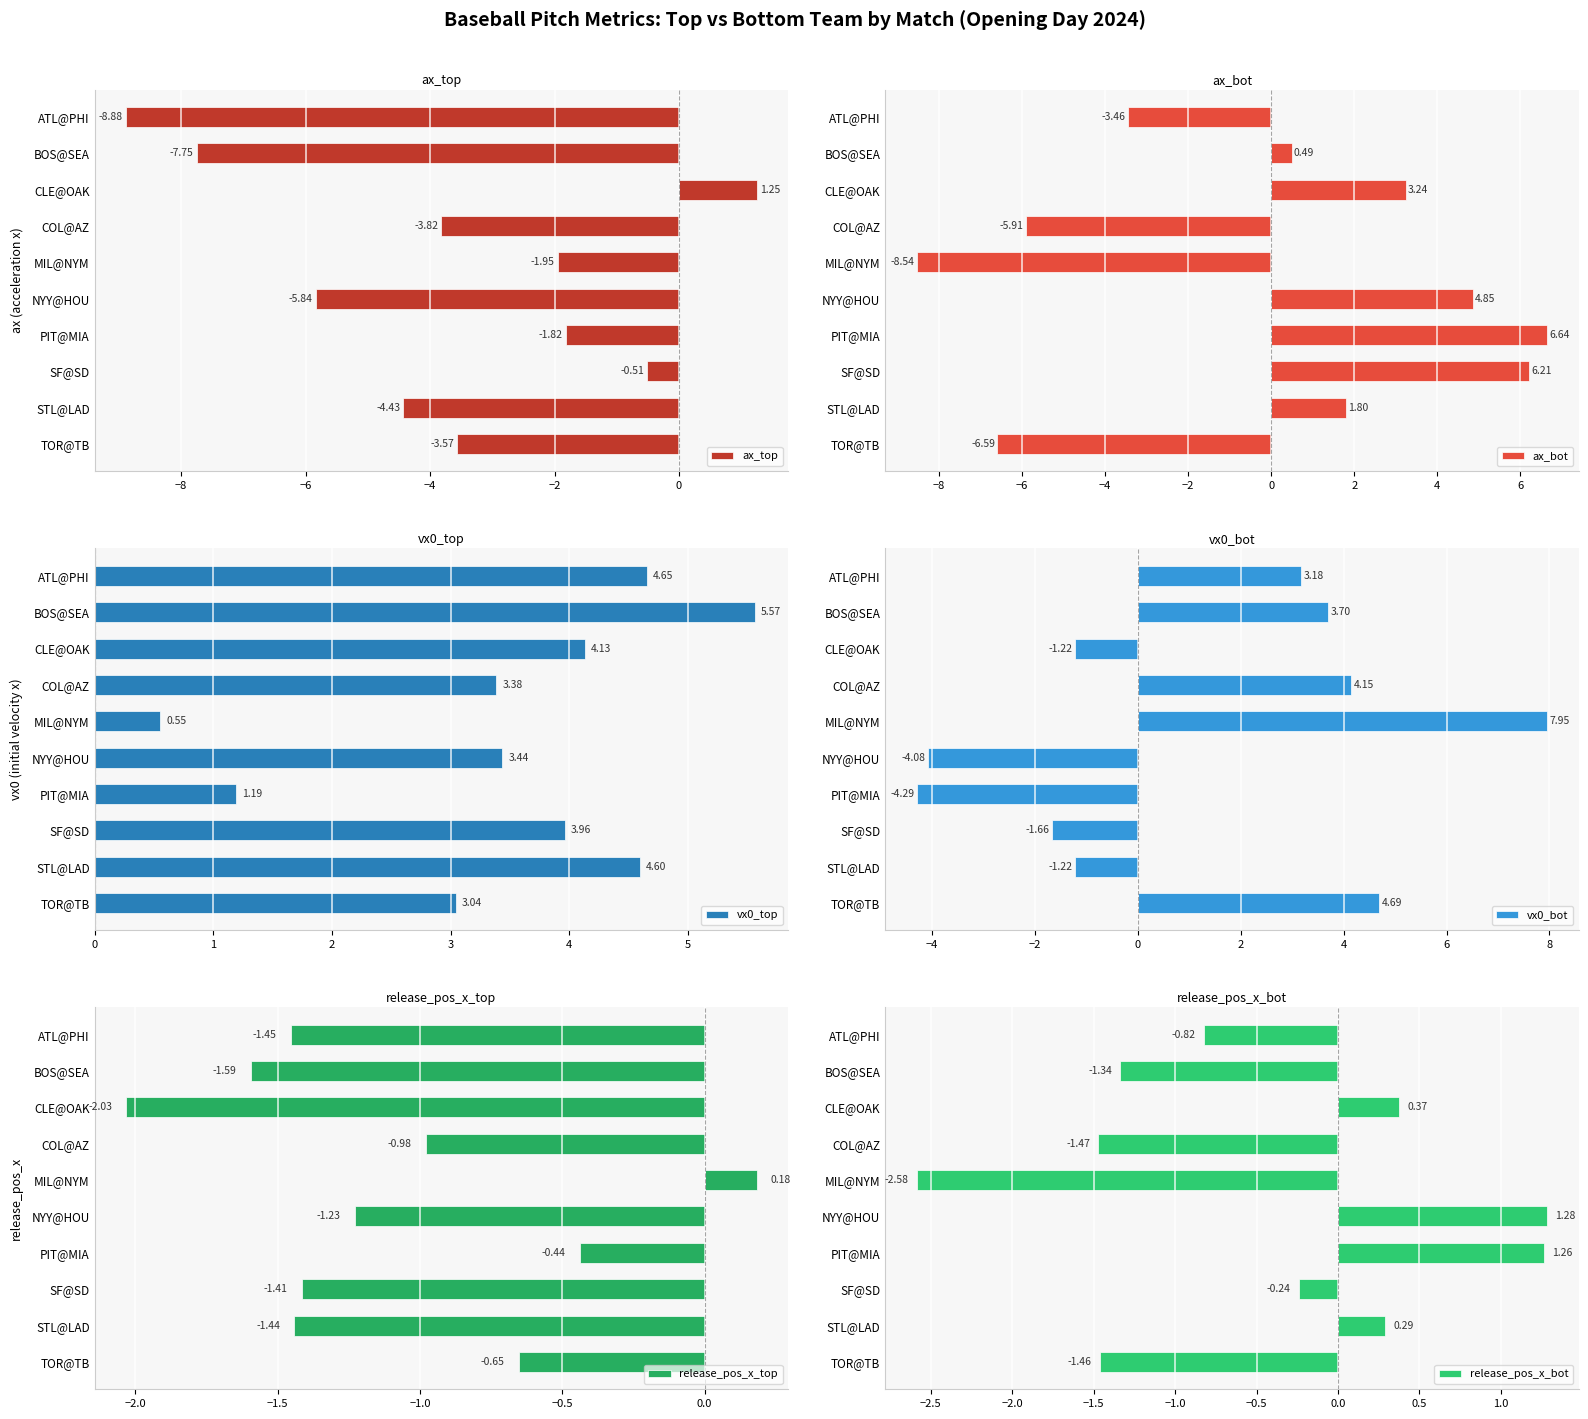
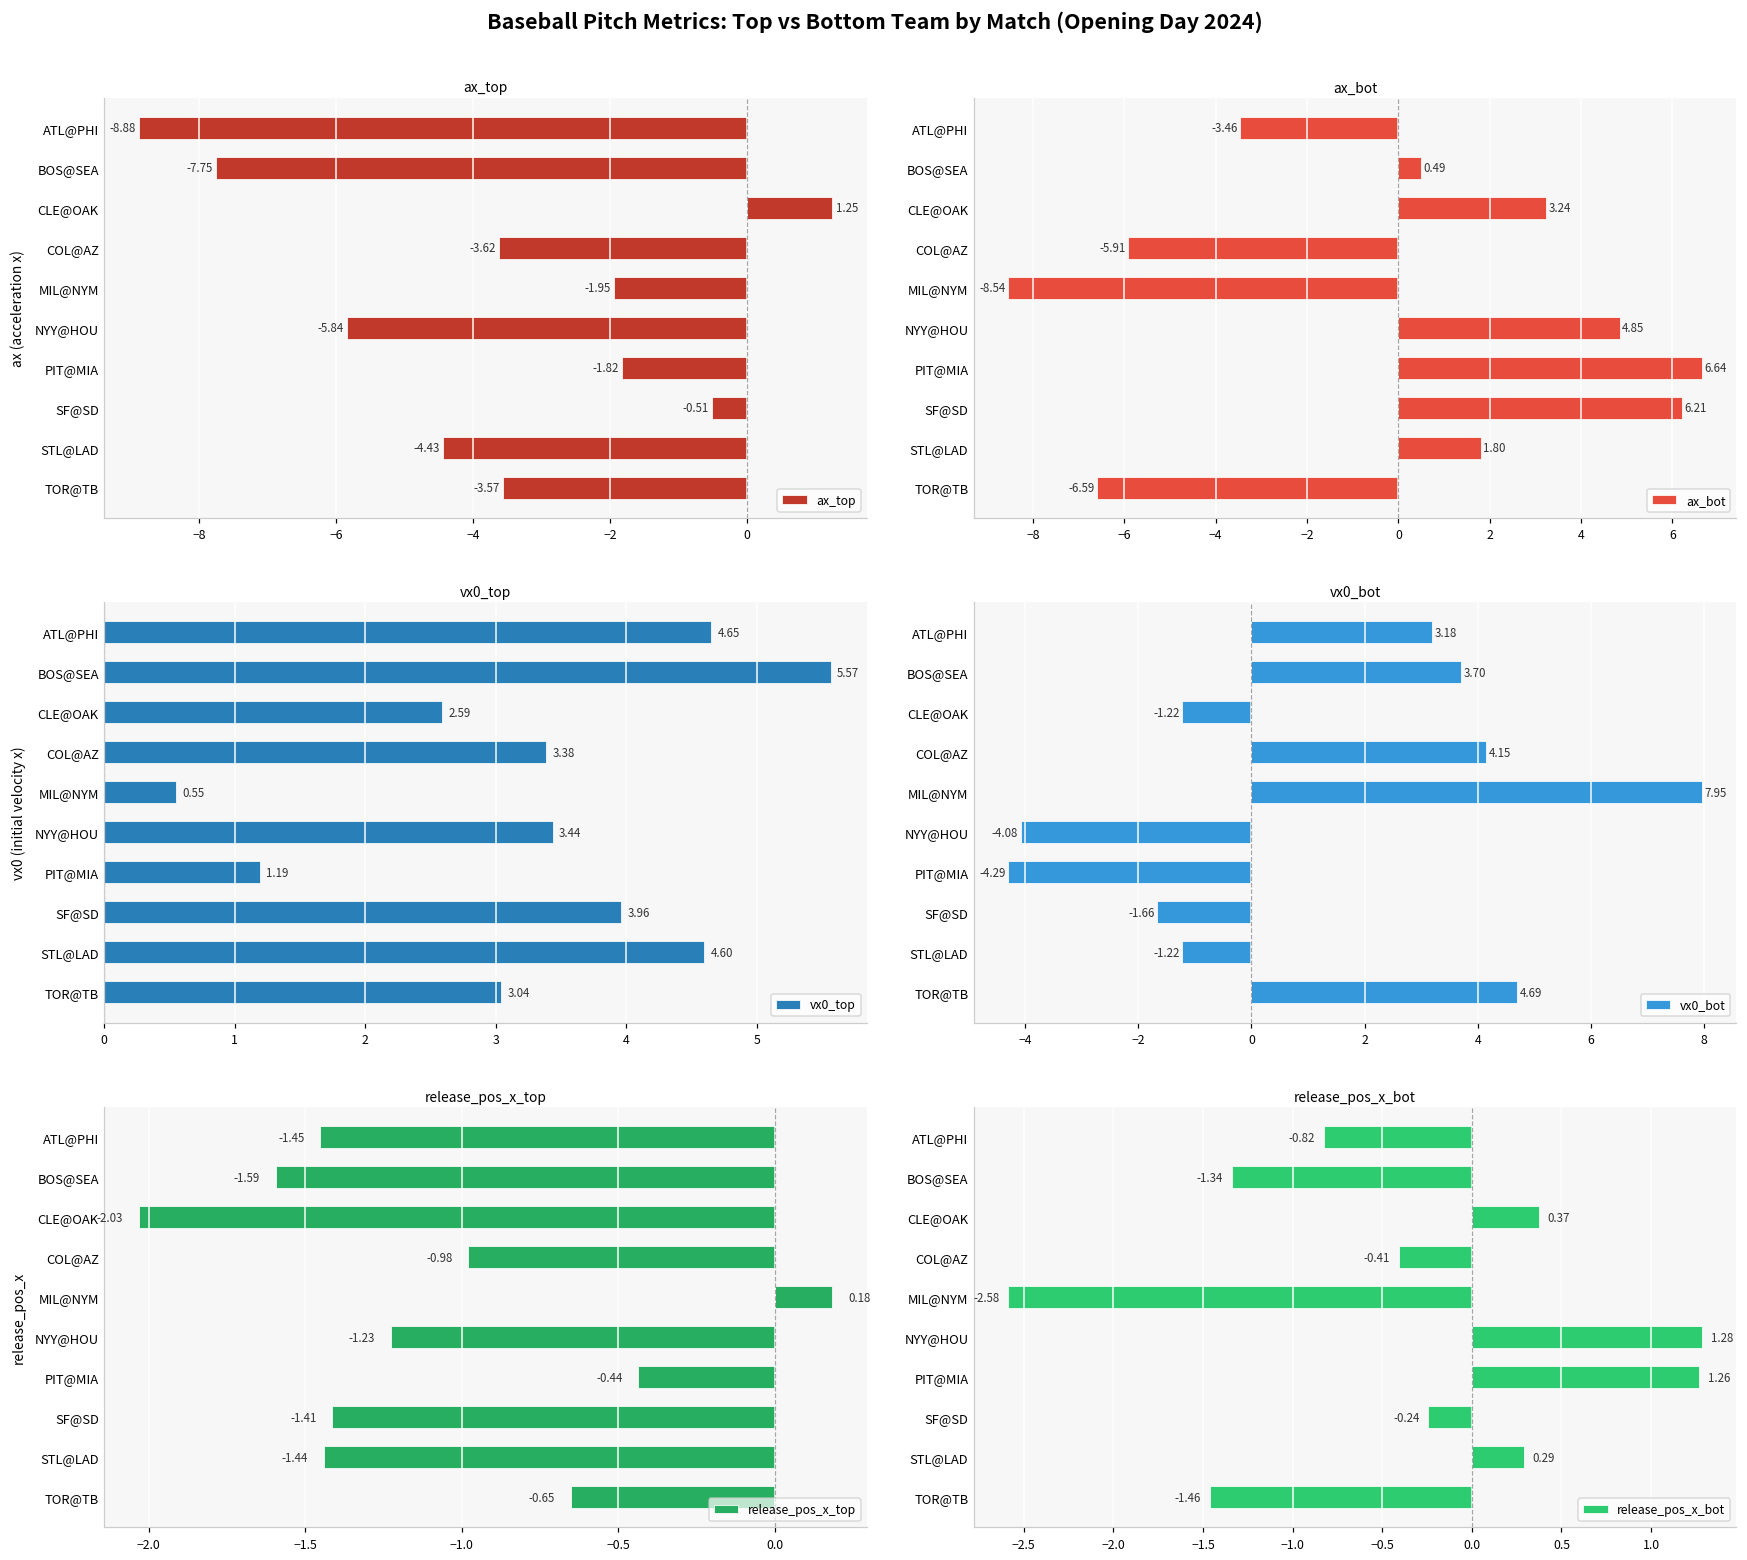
ax_top, COL@AZ: -3.82 -> -3.62
vx0_top, CLE@OAK: 4.13 -> 2.59
release_pos_x_bot, COL@AZ: -1.47 -> -0.41
